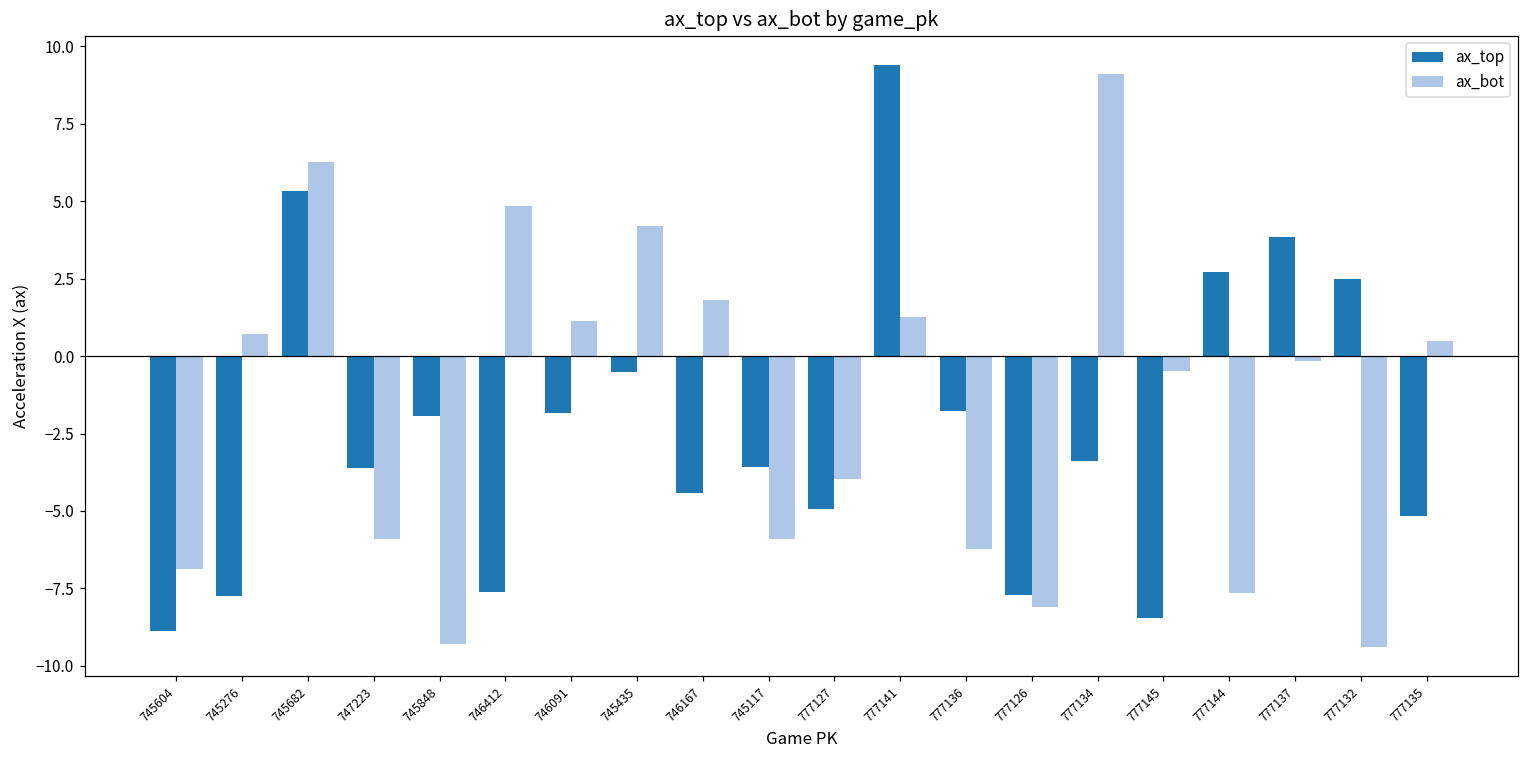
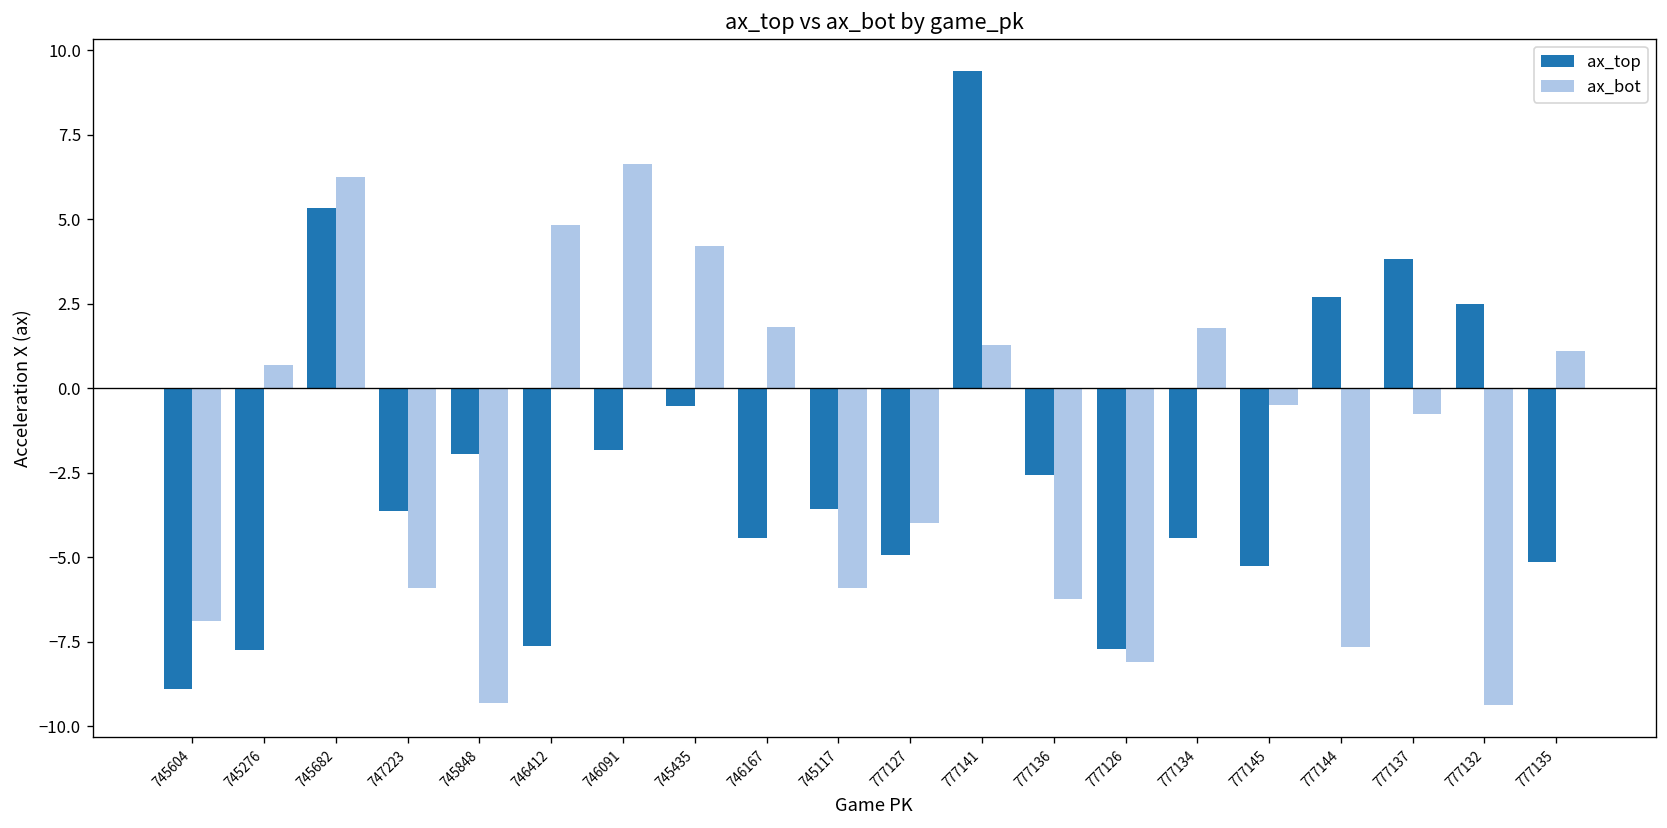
ax_bot, 746091: 1.1 -> 6.6
ax_top, 777136: -1.8 -> -2.6
ax_top, 777134: -3.4 -> -4.4
ax_bot, 777134: 9.1 -> 1.8
ax_top, 777145: -8.5 -> -5.3
ax_bot, 777137: -0.2 -> -0.8
ax_bot, 777135: 0.5 -> 1.1
